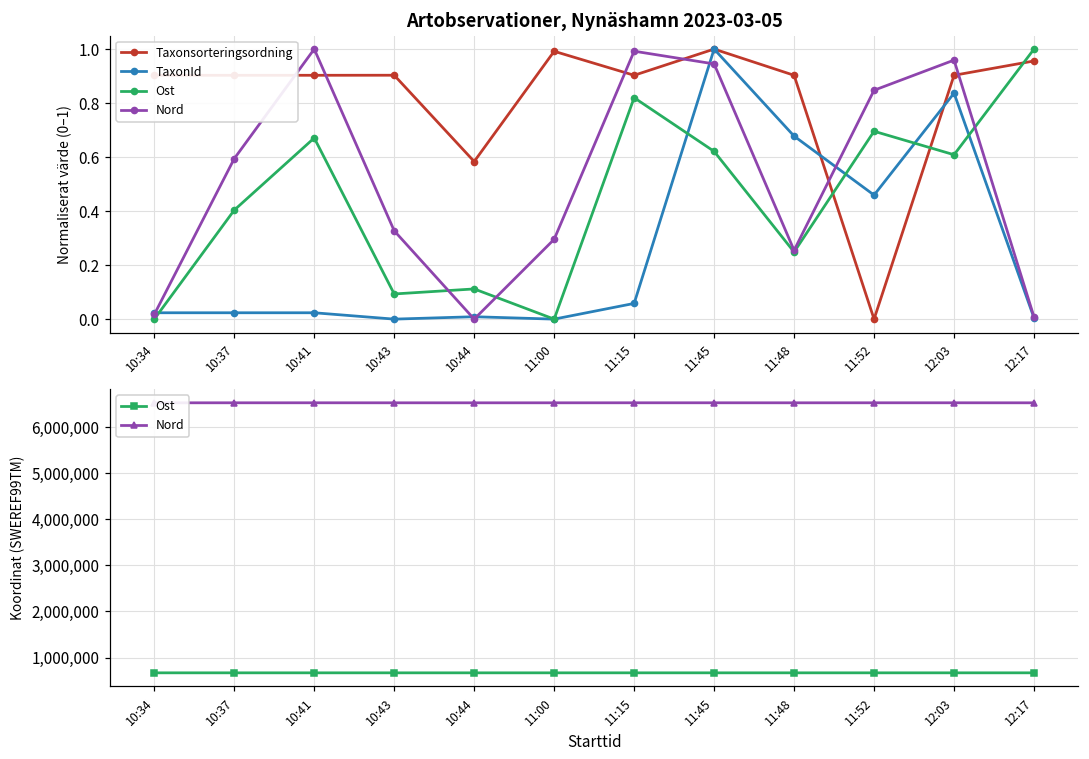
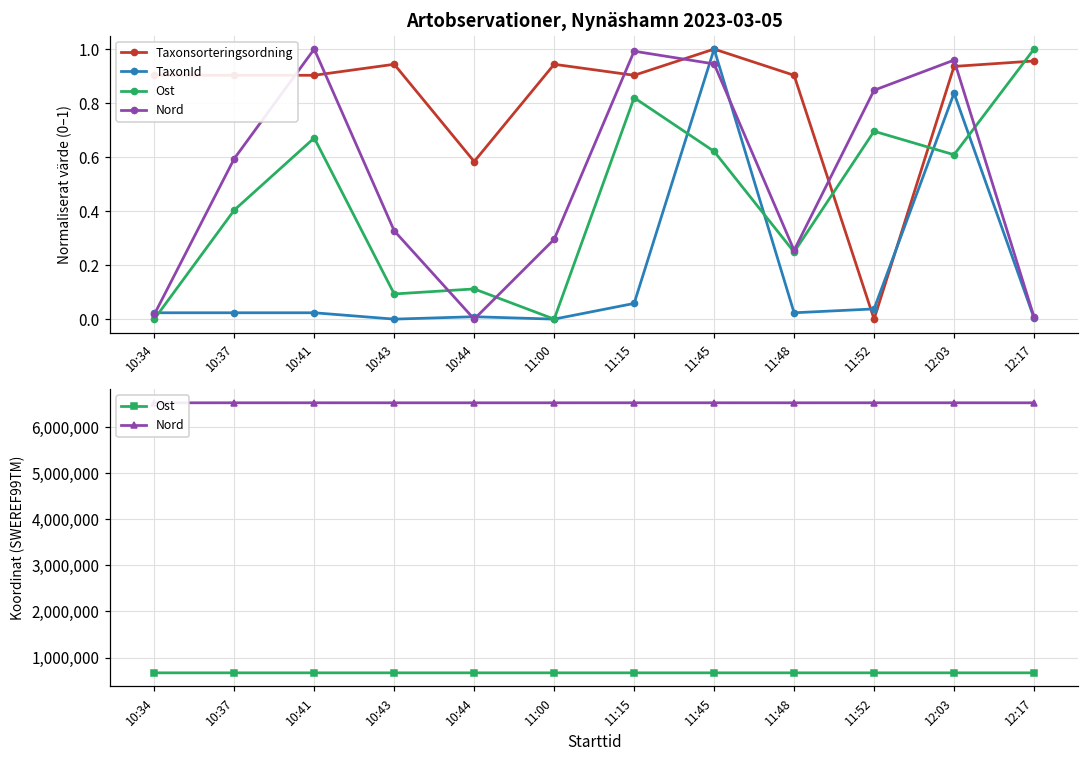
Artobservationer, Nynäshamn 2023-03-05, Taxonsorteringsordning, 10:43: 0.90 -> 0.94
Artobservationer, Nynäshamn 2023-03-05, Taxonsorteringsordning, 11:00: 0.99 -> 0.94
Artobservationer, Nynäshamn 2023-03-05, TaxonId, 11:48: 0.68 -> 0.02
Artobservationer, Nynäshamn 2023-03-05, TaxonId, 11:52: 0.46 -> 0.04
Artobservationer, Nynäshamn 2023-03-05, Taxonsorteringsordning, 12:03: 0.90 -> 0.94
